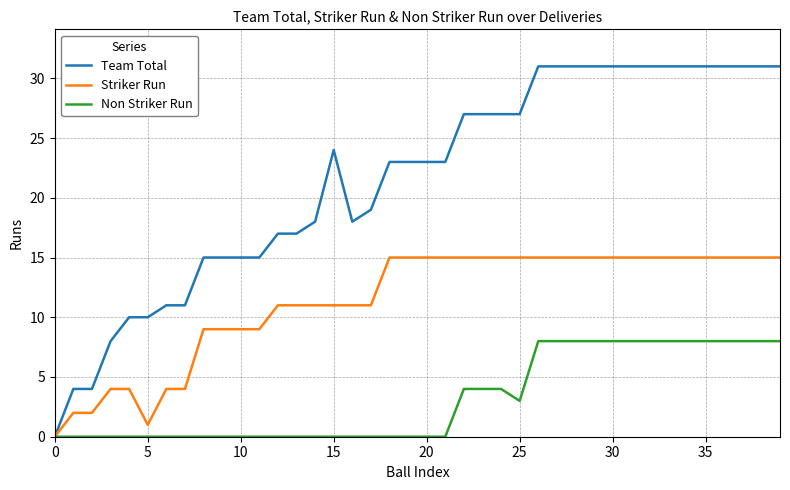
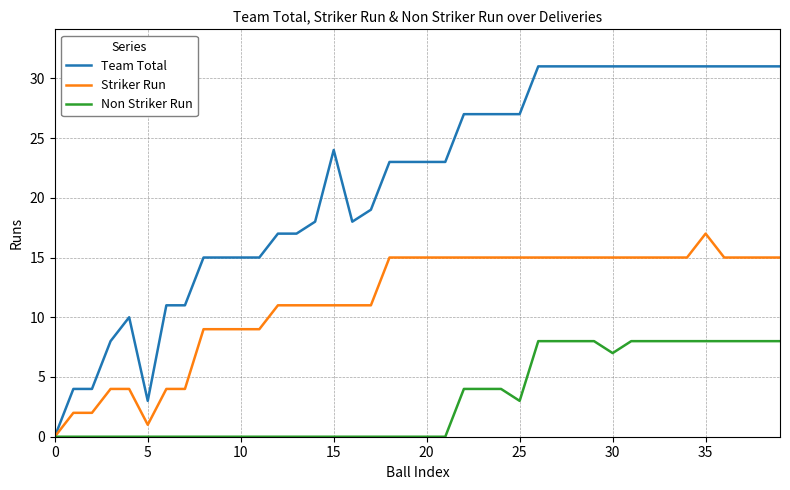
Team Total, 5: 10 -> 3
Non Striker Run, 30: 8 -> 7
Striker Run, 35: 15 -> 17
